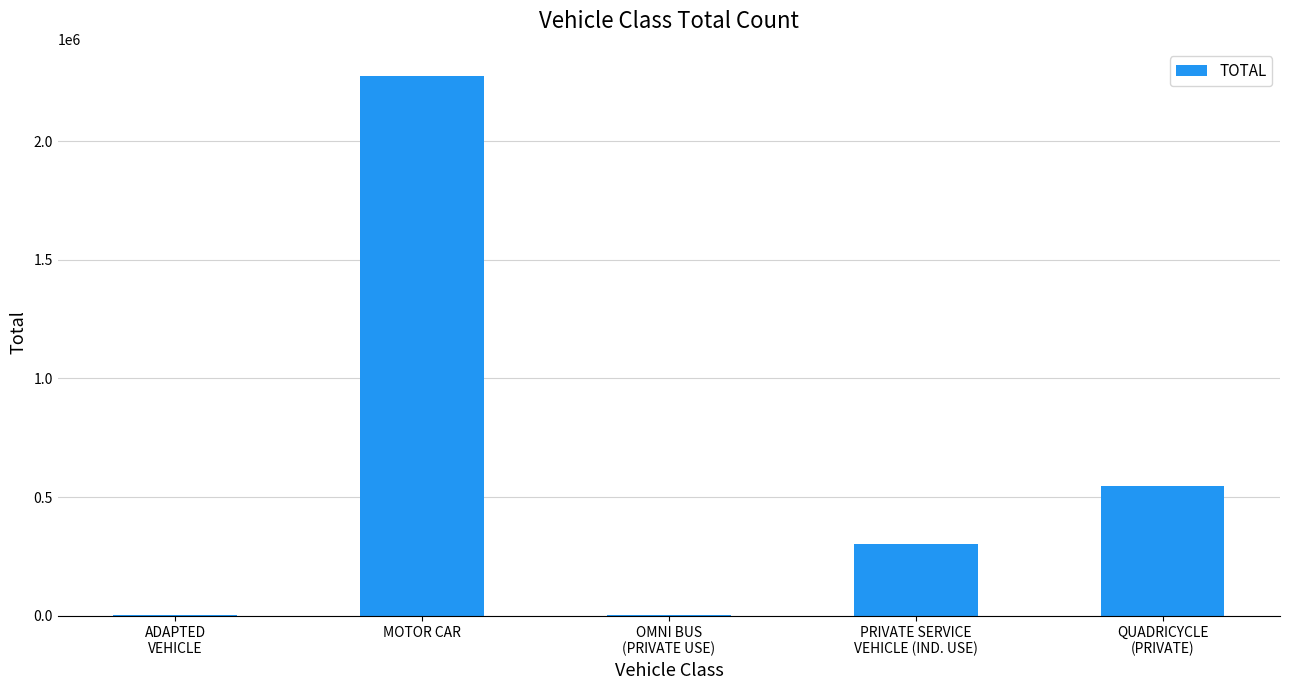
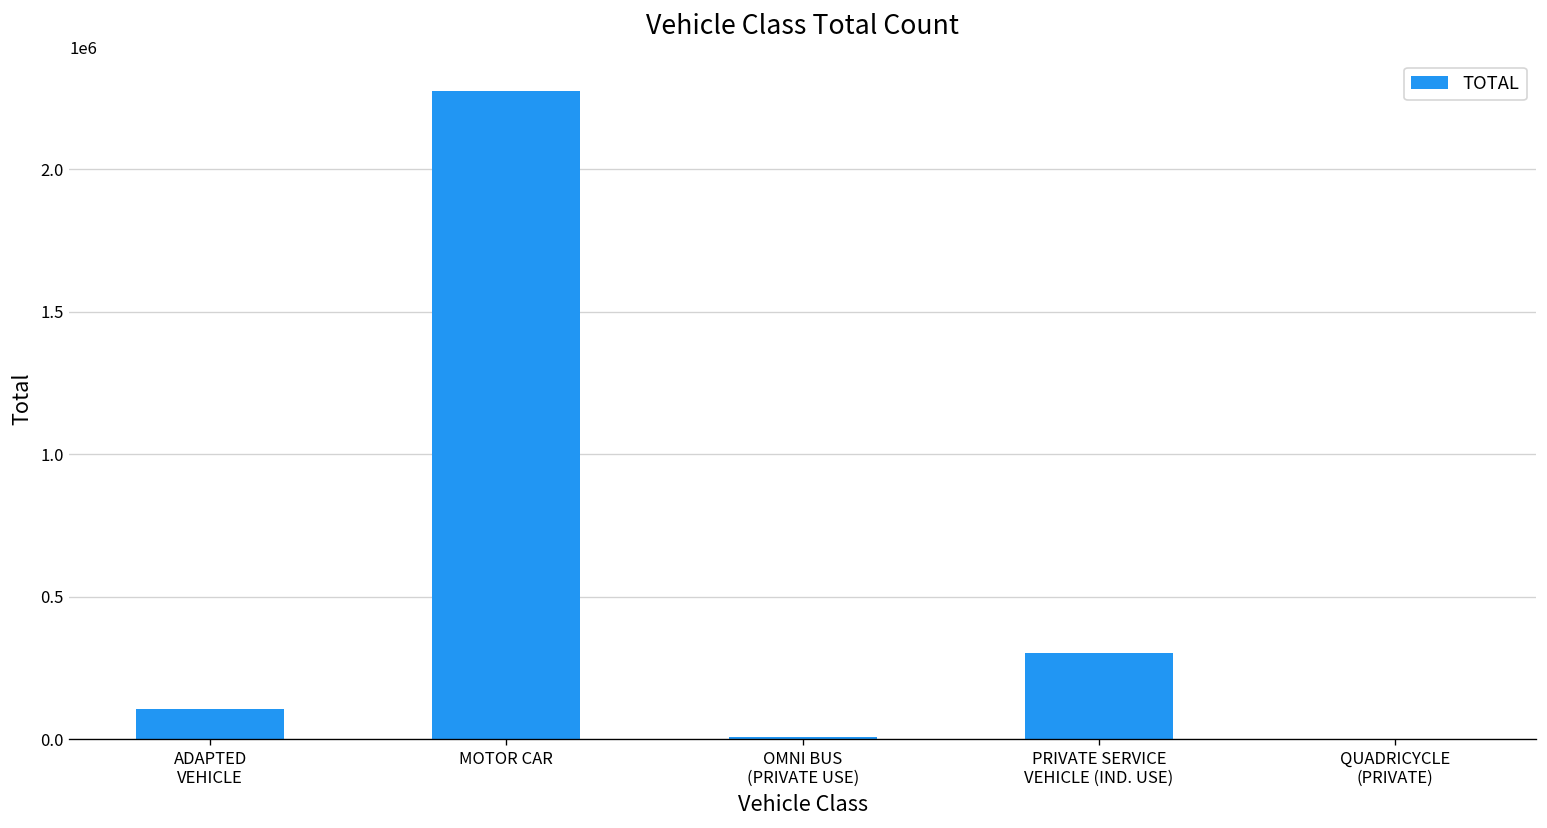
ADAPTED VEHICLE: 0 -> 110000
QUADRICYCLE (PRIVATE): 550000 -> 0
